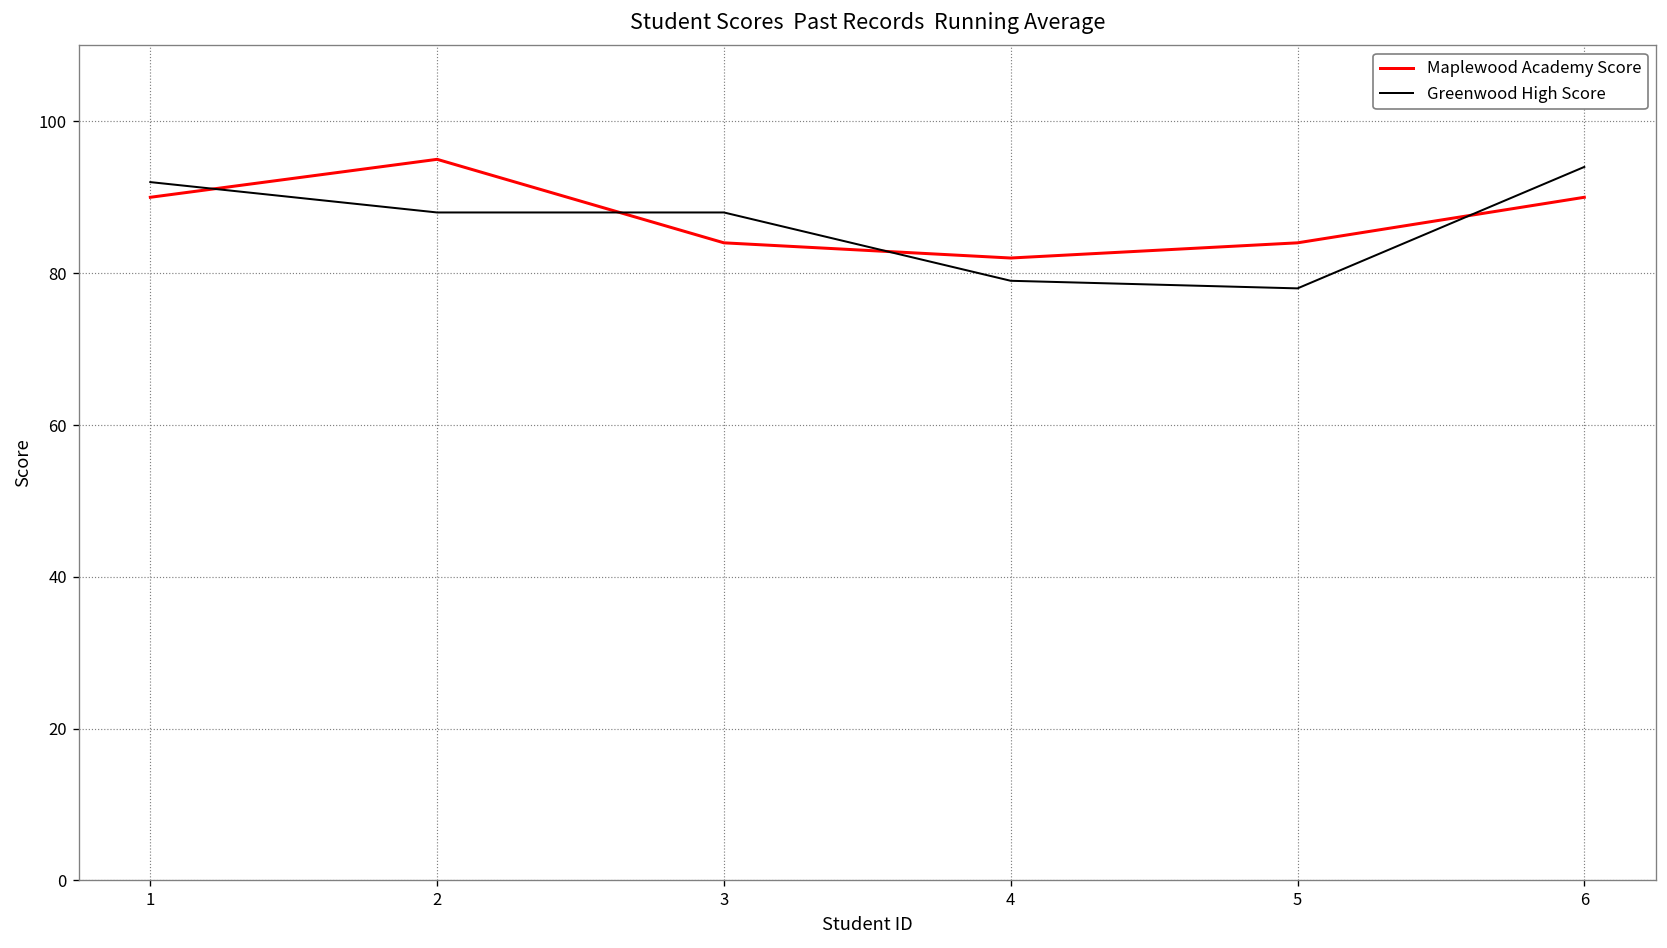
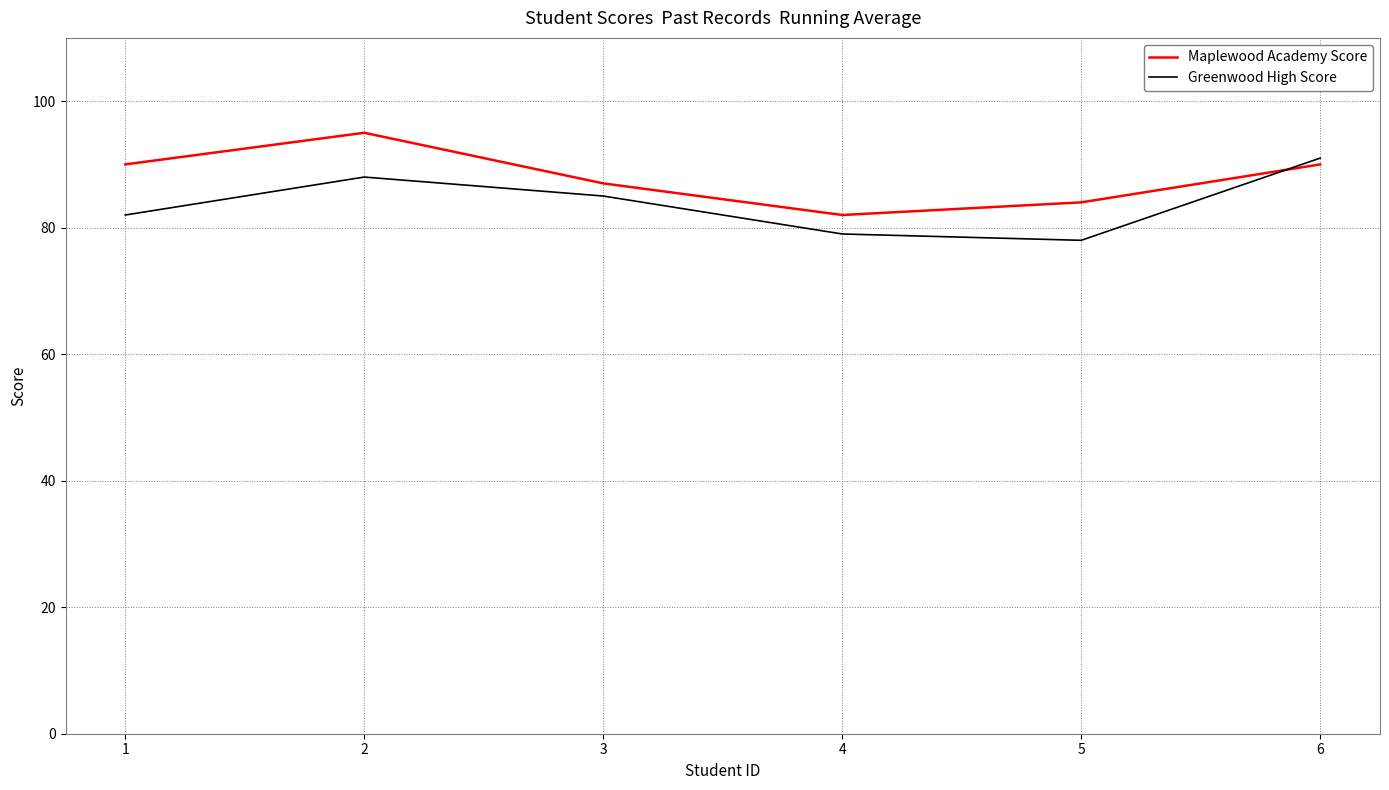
Greenwood High Score, 1: 92 -> 82
Maplewood Academy Score, 3: 84 -> 87
Greenwood High Score, 3: 88 -> 85
Greenwood High Score, 6: 94 -> 91
